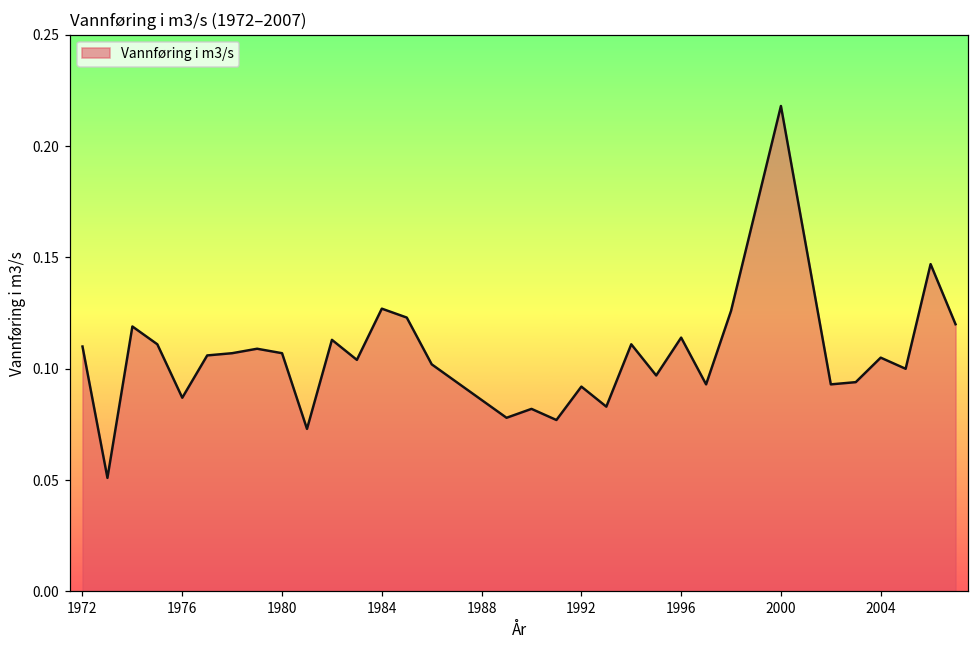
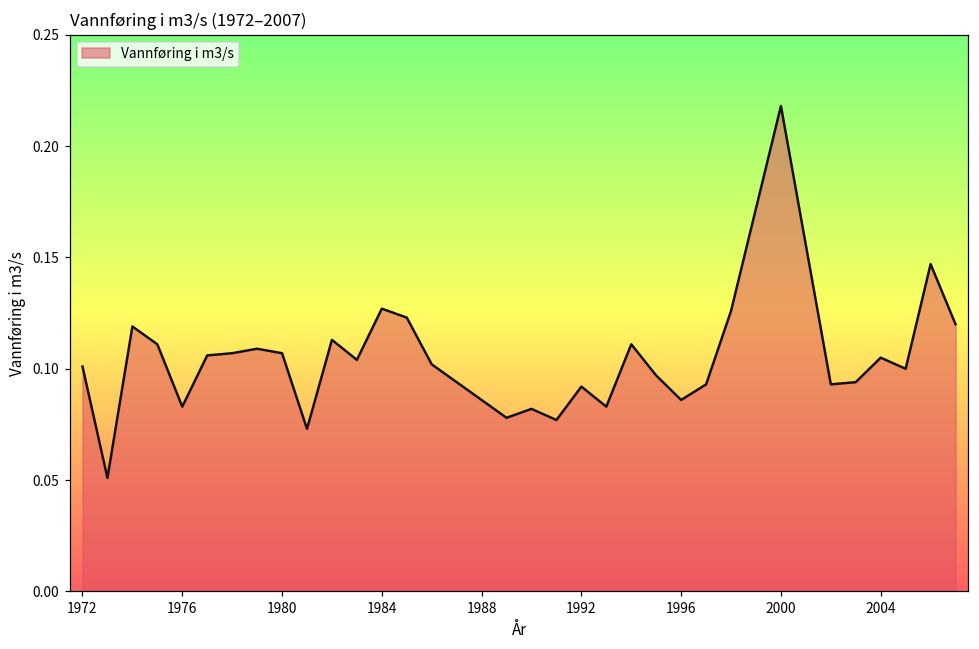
1972: 0.110 -> 0.101
1976: 0.087 -> 0.083
1996: 0.114 -> 0.086
